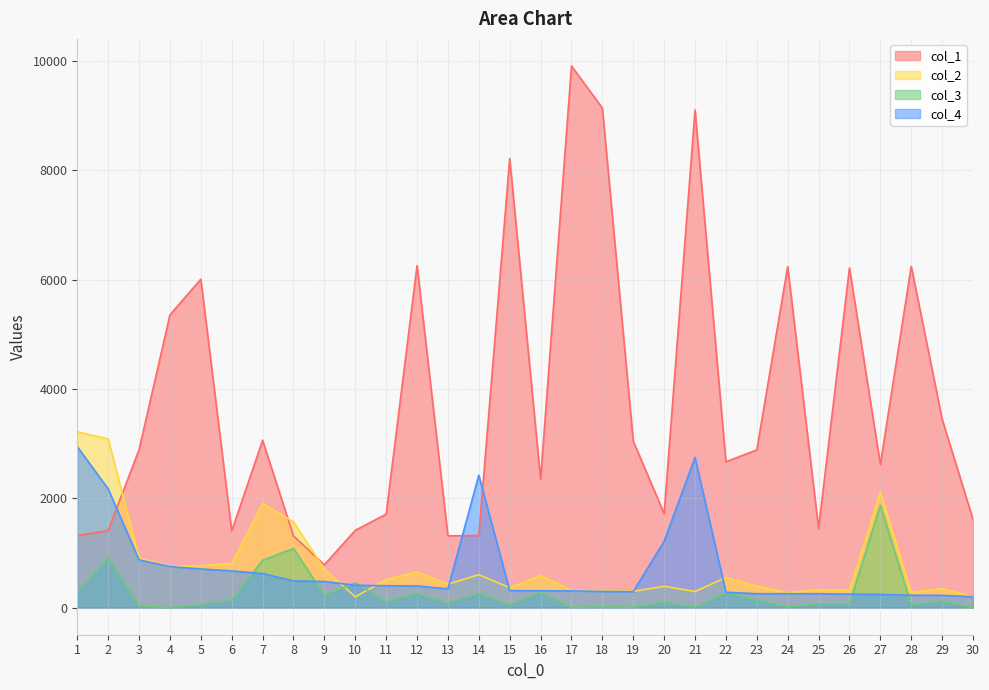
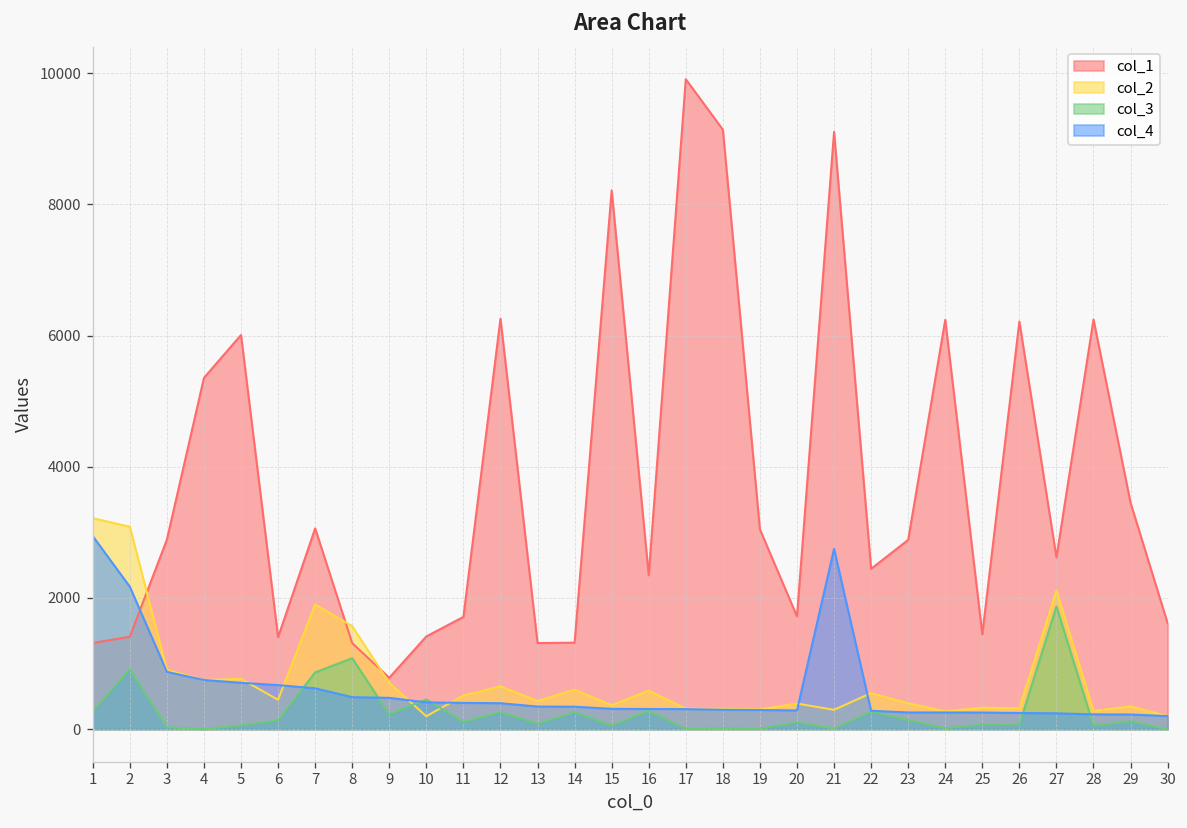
col_2, 6: 800 -> 400
col_4, 14: 2400 -> 300
col_4, 20: 1200 -> 300
col_1, 22: 2700 -> 2400
